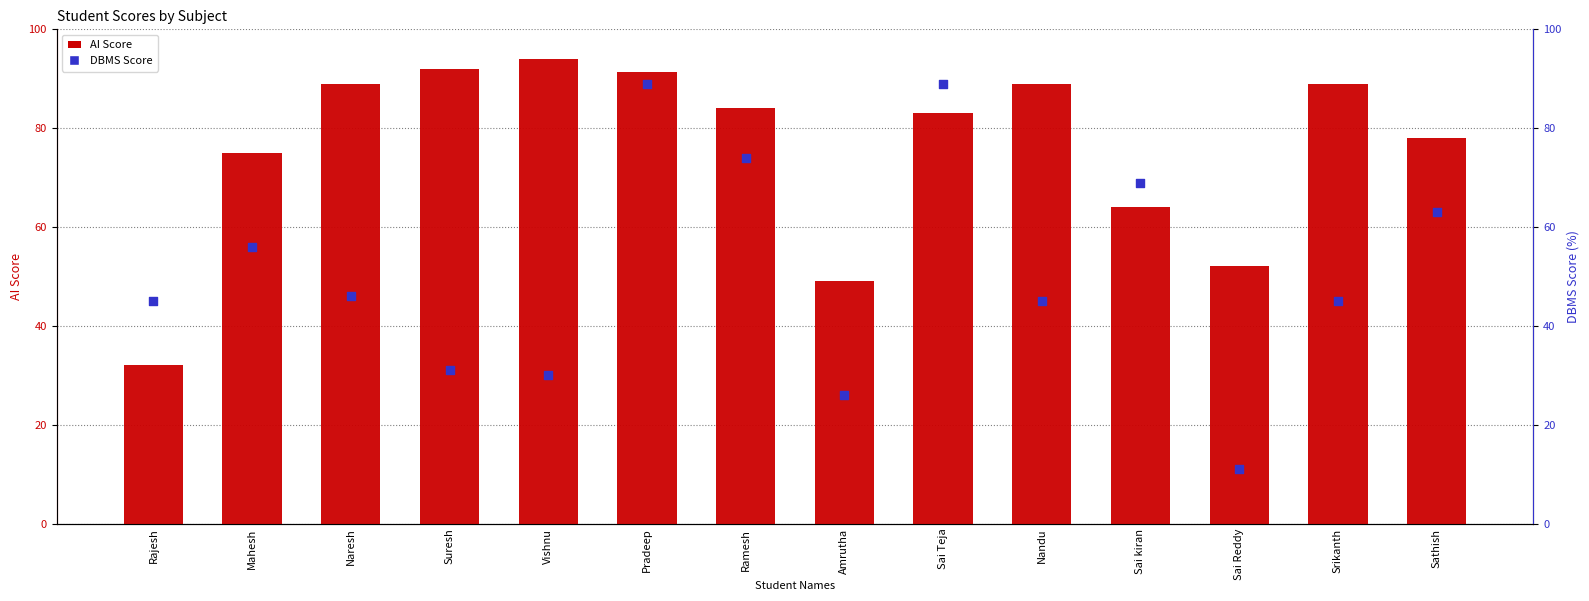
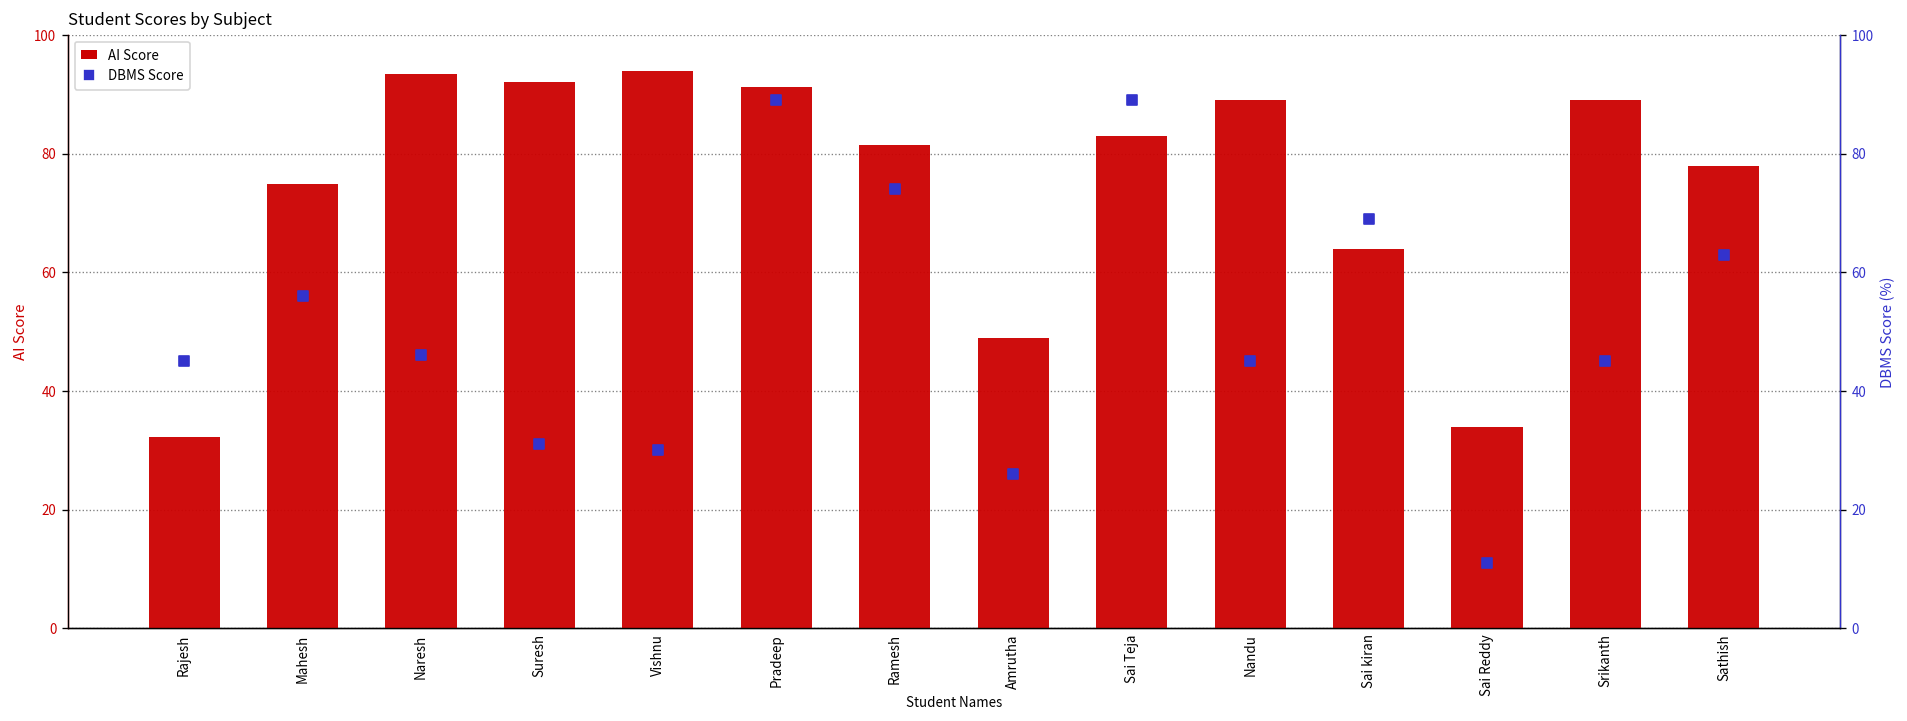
AI Score, Naresh: 89 -> 94
AI Score, Ramesh: 84 -> 81
AI Score, Sai Reddy: 52 -> 34
